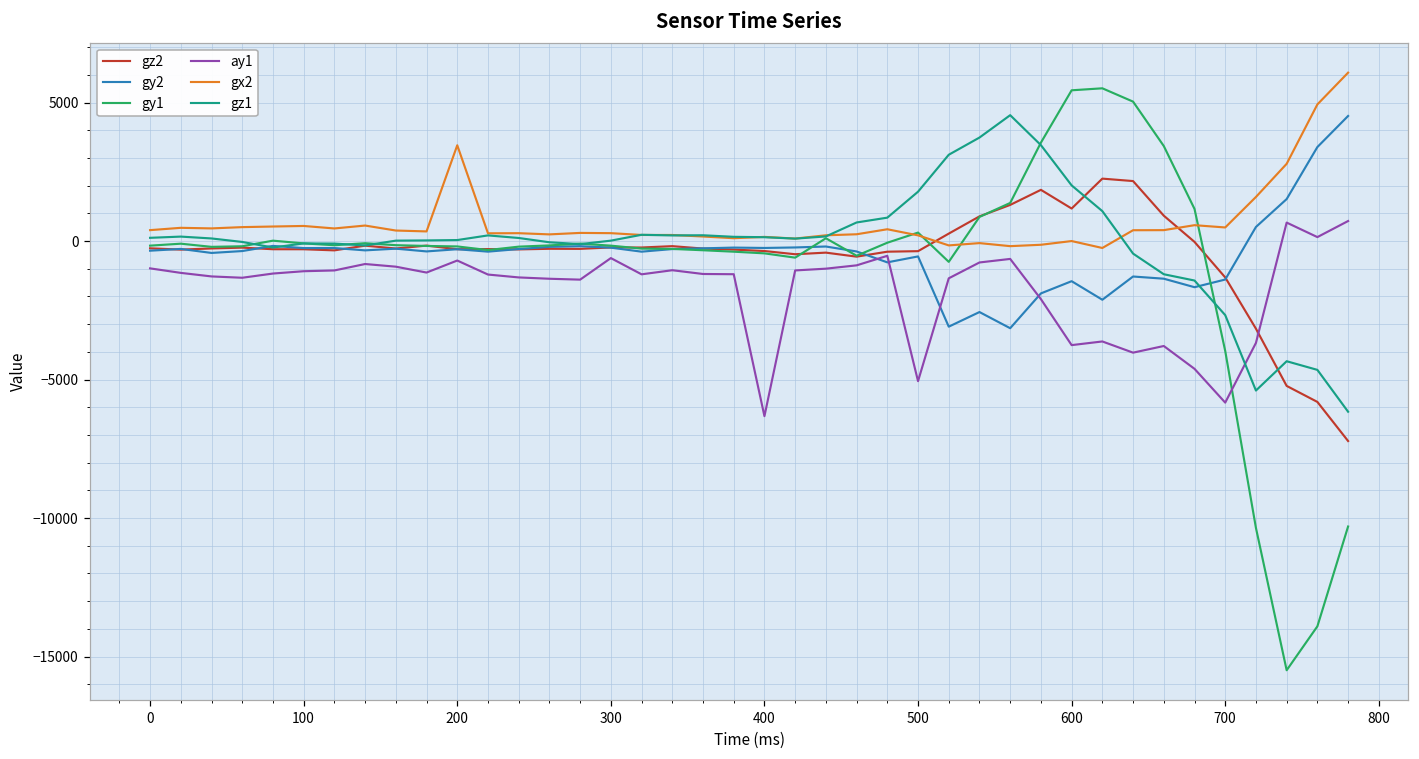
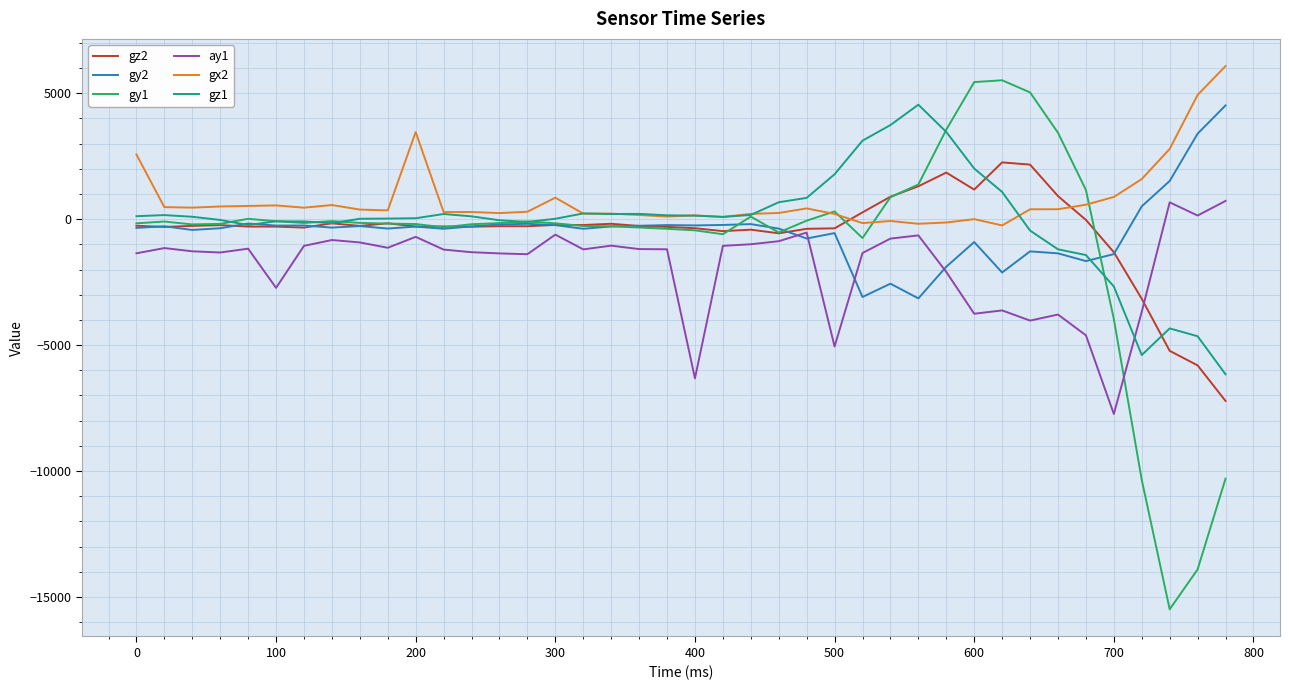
ay1, 0: -1000 -> -1400
gx2, 0: 400 -> 2600
ay1, 100: -1100 -> -2700
gx2, 300: 300 -> 900
gy2, 600: -1400 -> -900
ay1, 700: -5800 -> -7700
gx2, 700: 500 -> 900
